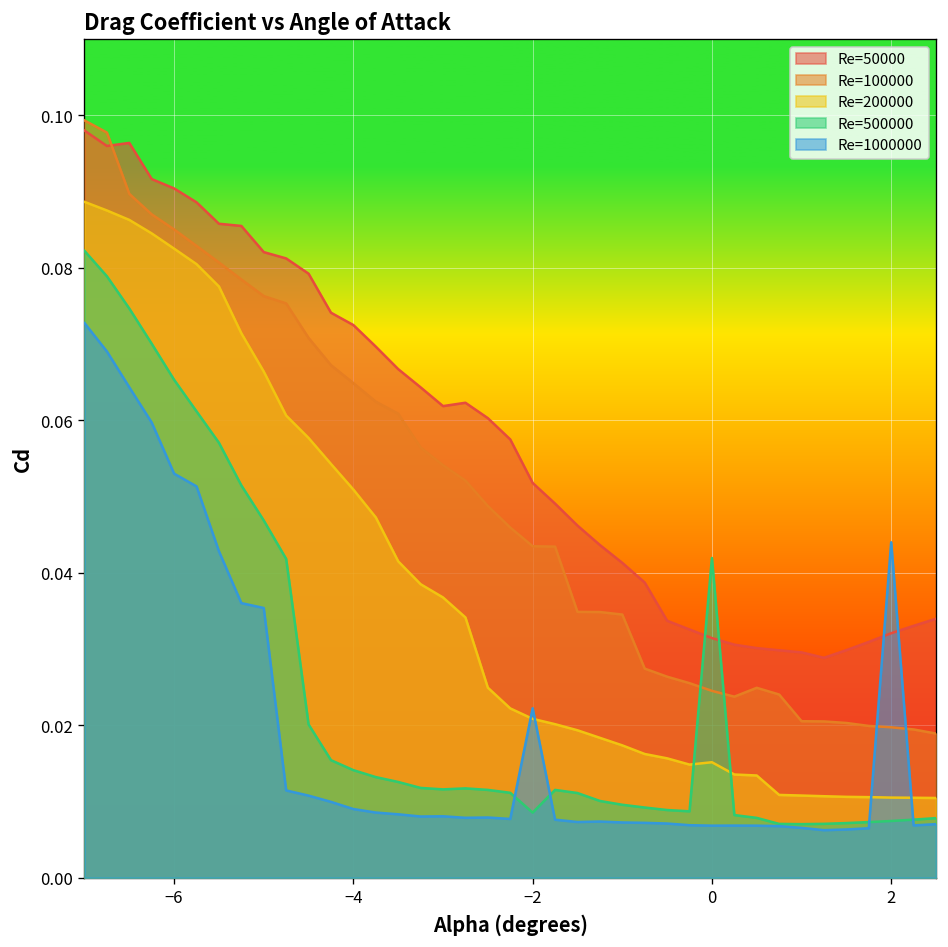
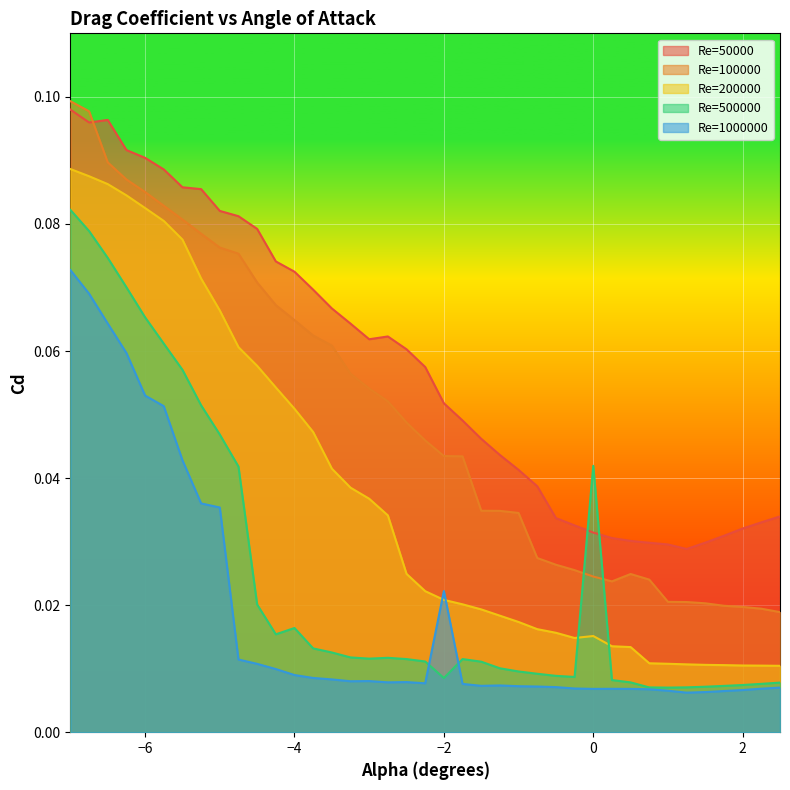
Re=500000, −4: 0.014 -> 0.016
Re=1000000, 2: 0.044 -> 0.007
